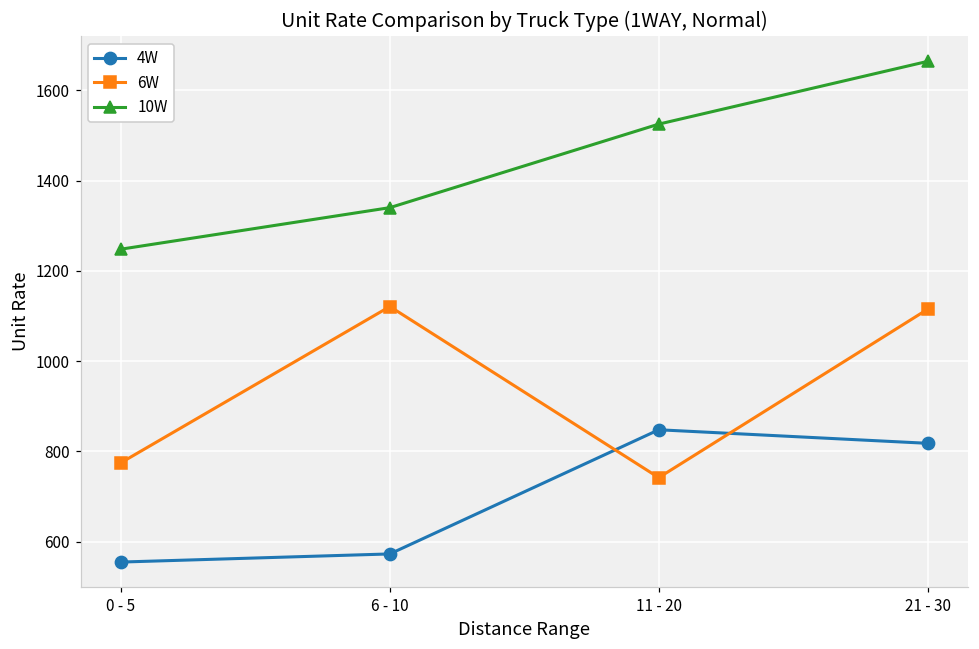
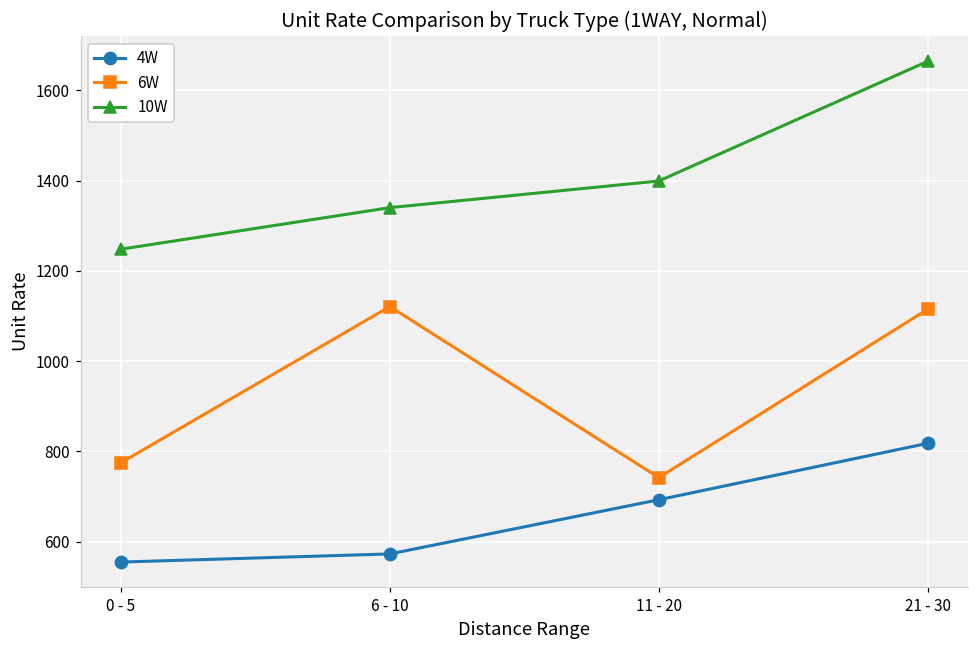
4W, 11 - 20: 850 -> 690
10W, 11 - 20: 1530 -> 1400
